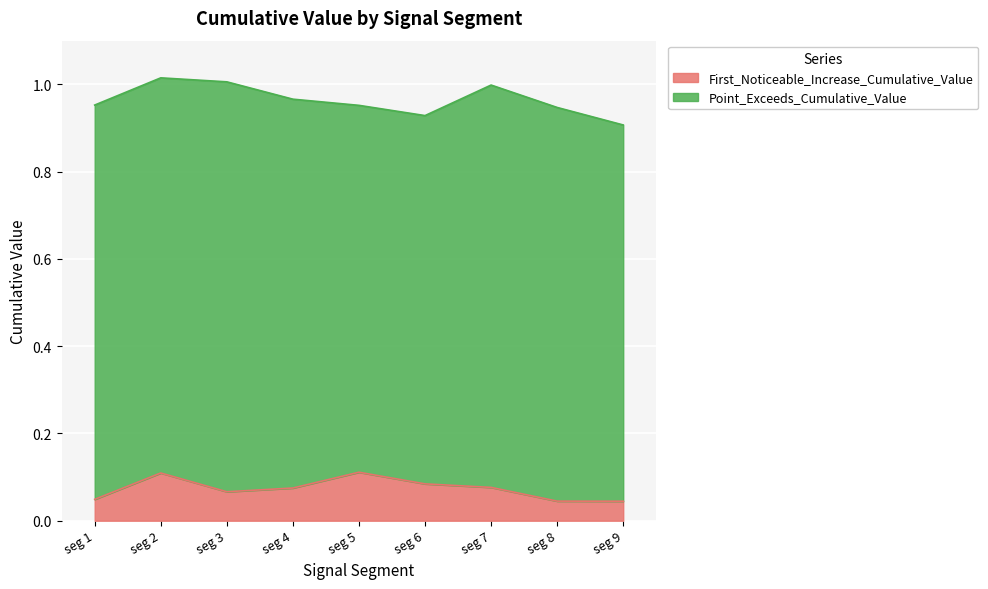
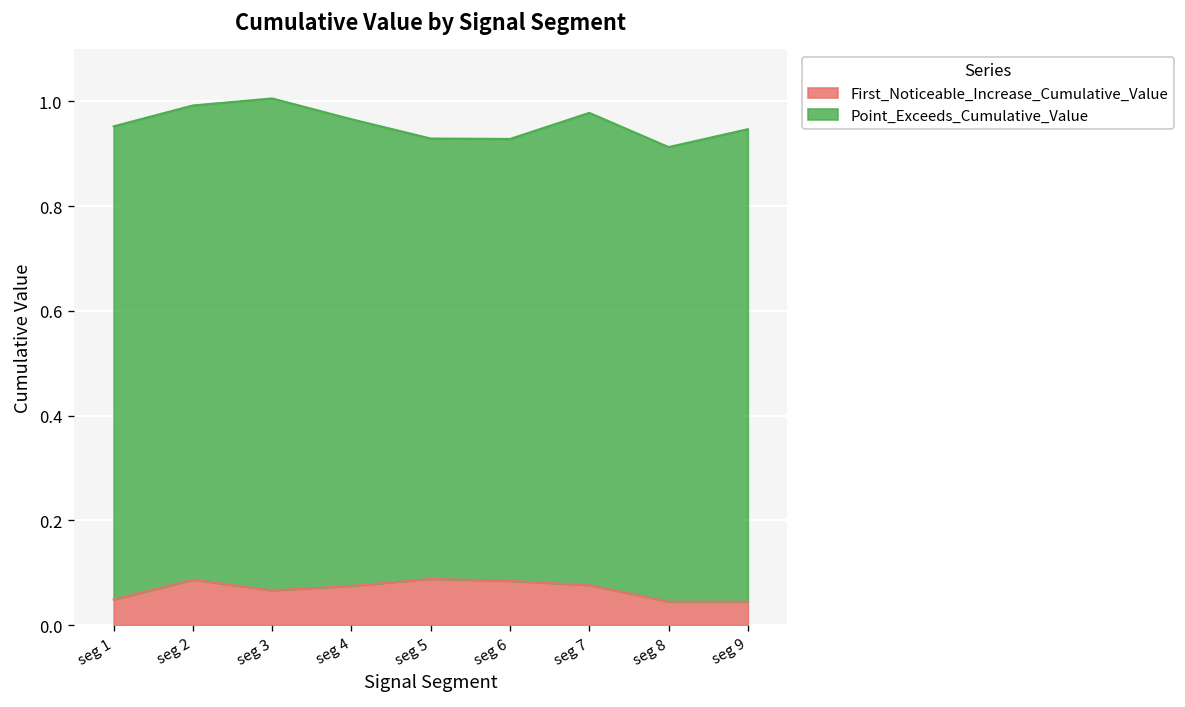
First_Noticeable_Increase_Cumulative_Value, seg 2: 0.11 -> 0.09
First_Noticeable_Increase_Cumulative_Value, seg 5: 0.11 -> 0.09
Point_Exceeds_Cumulative_Value, seg 7: 0.92 -> 0.90
Point_Exceeds_Cumulative_Value, seg 8: 0.90 -> 0.87
Point_Exceeds_Cumulative_Value, seg 9: 0.86 -> 0.90
